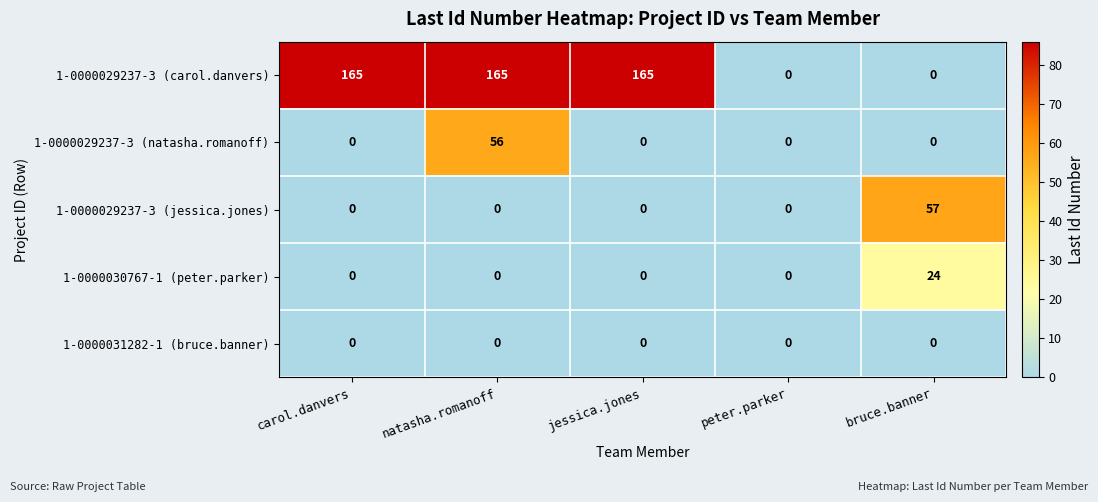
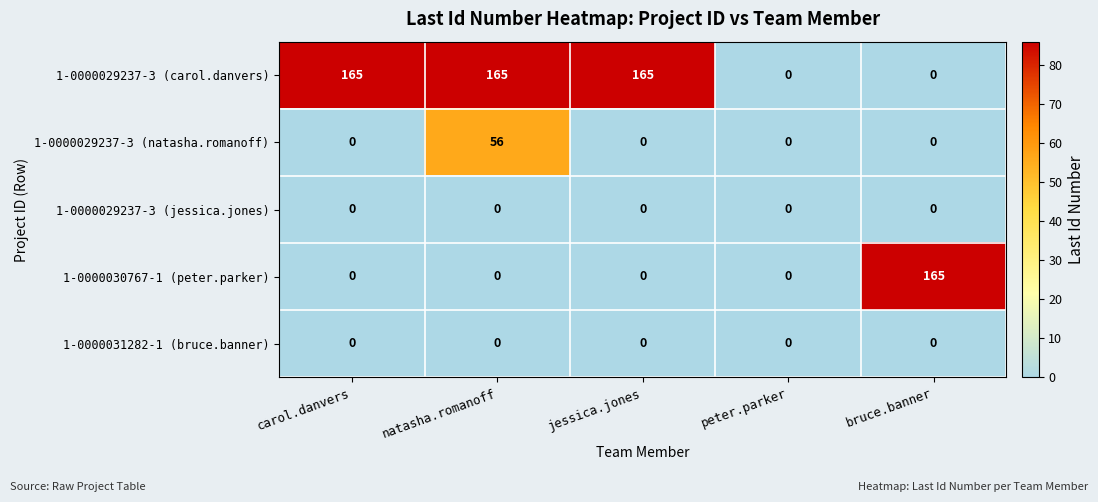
1-0000029237-3 (jessica.jones), bruce.banner: 57 -> 0
1-0000030767-1 (peter.parker), bruce.banner: 24 -> 165
